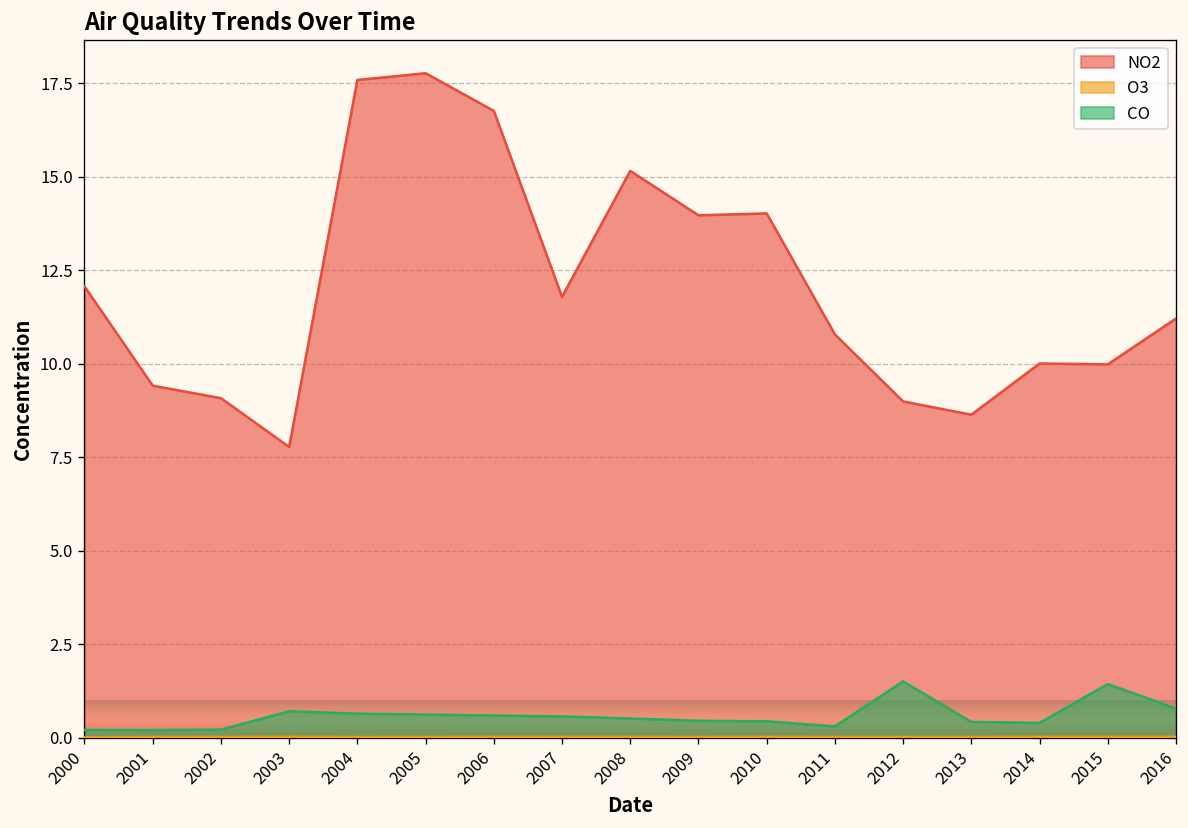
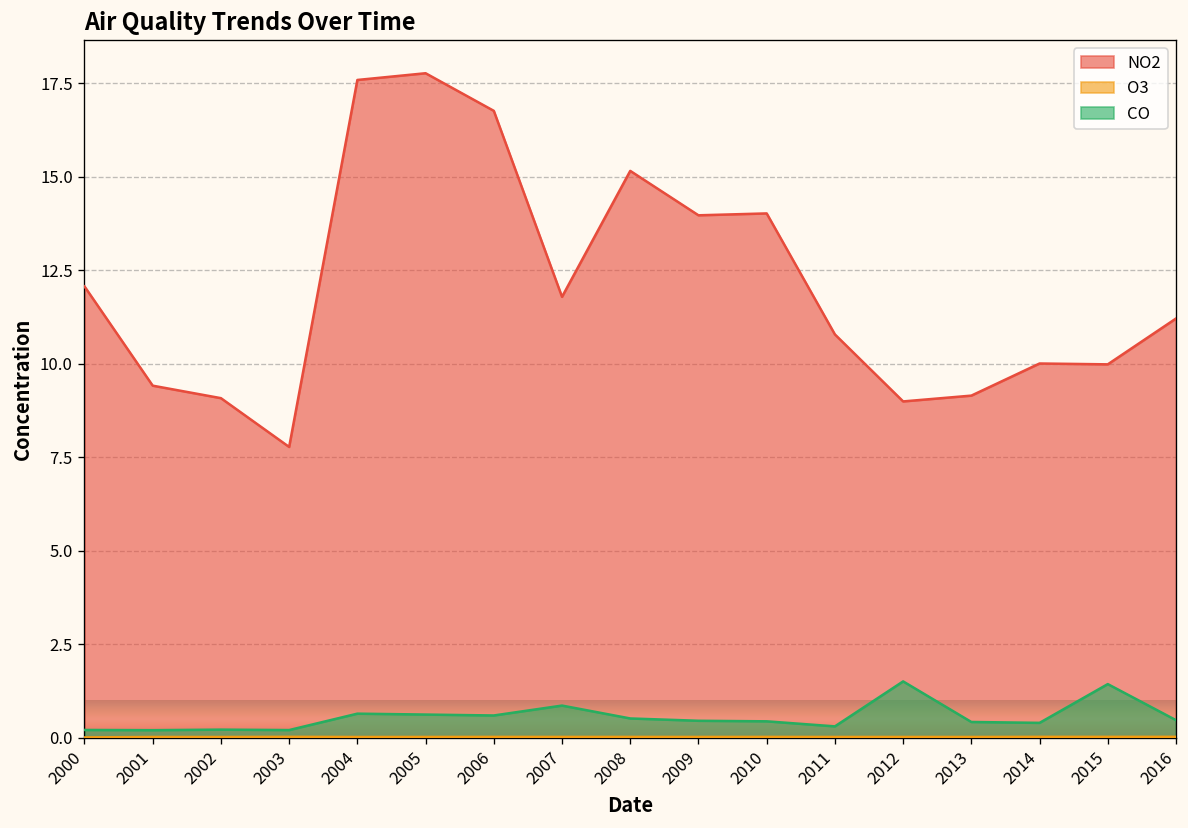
CO, 2003: 0.7 -> 0.2
CO, 2007: 0.6 -> 0.9
NO2, 2013: 8.6 -> 9.1
CO, 2016: 0.8 -> 0.5
